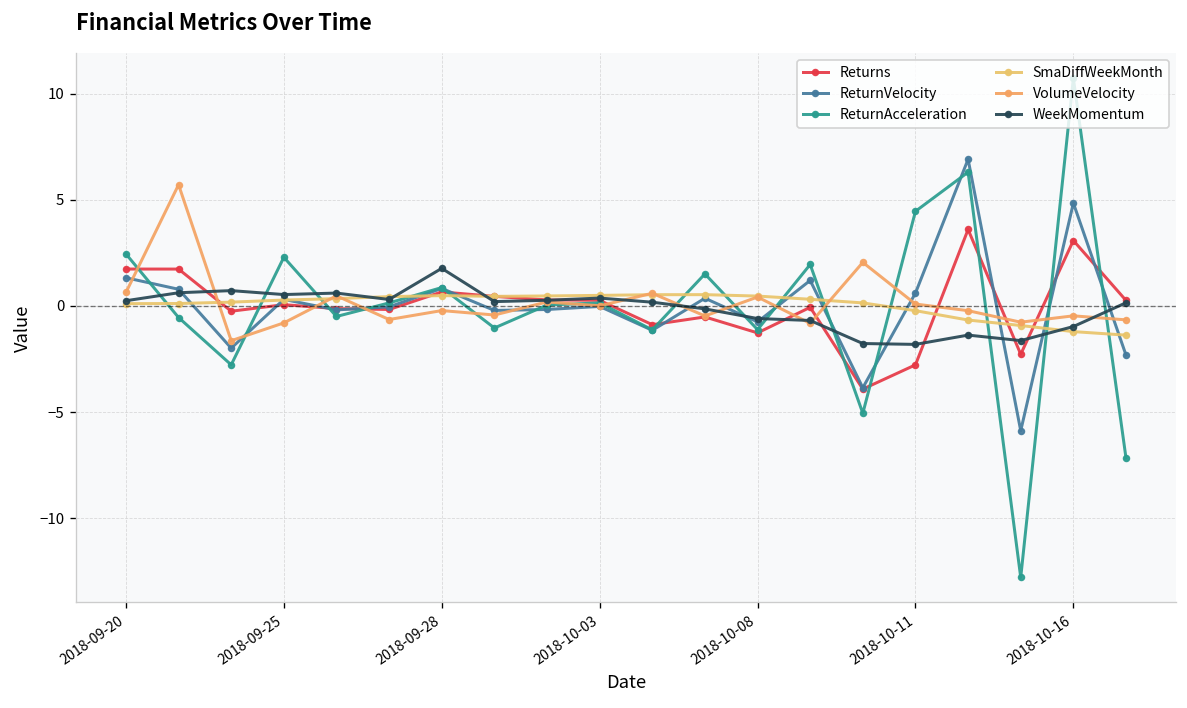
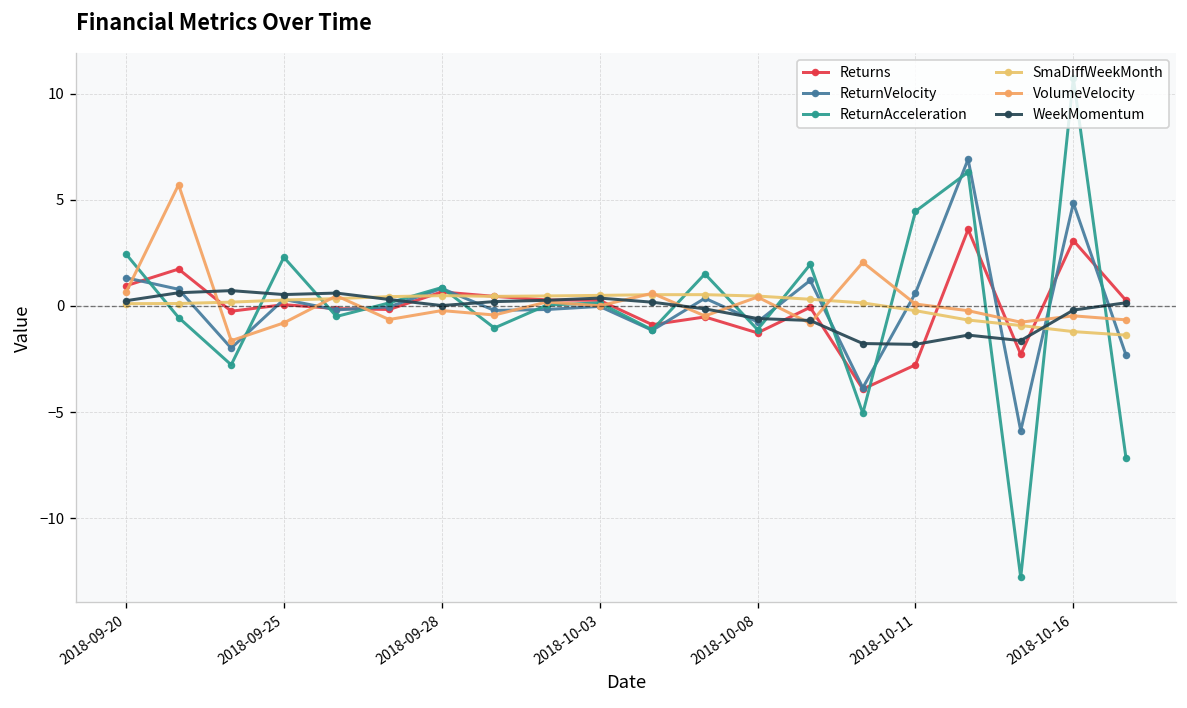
Returns, 2018-09-20: 1.7 -> 1.0
WeekMomentum, 2018-09-28: 1.8 -> 0.0
WeekMomentum, 2018-10-16: -1.0 -> -0.2
